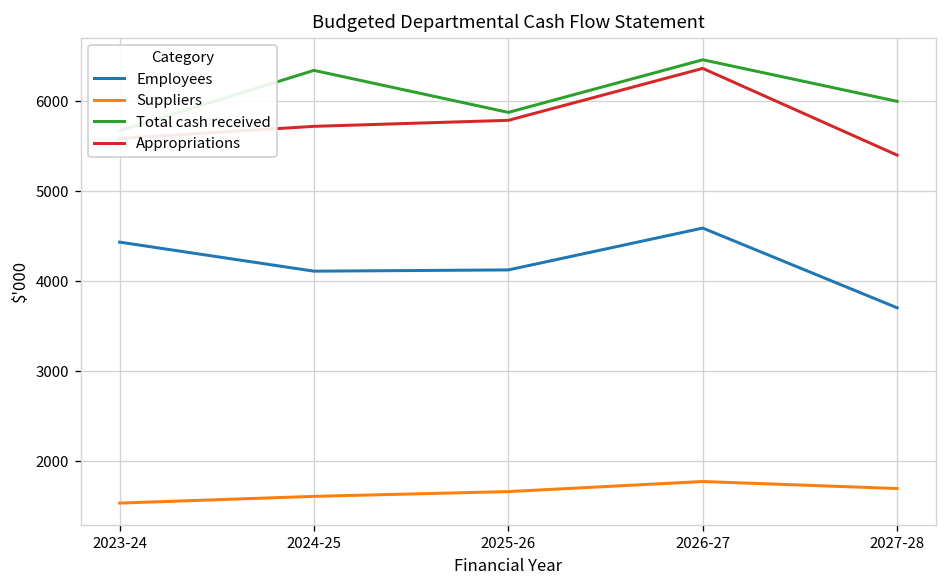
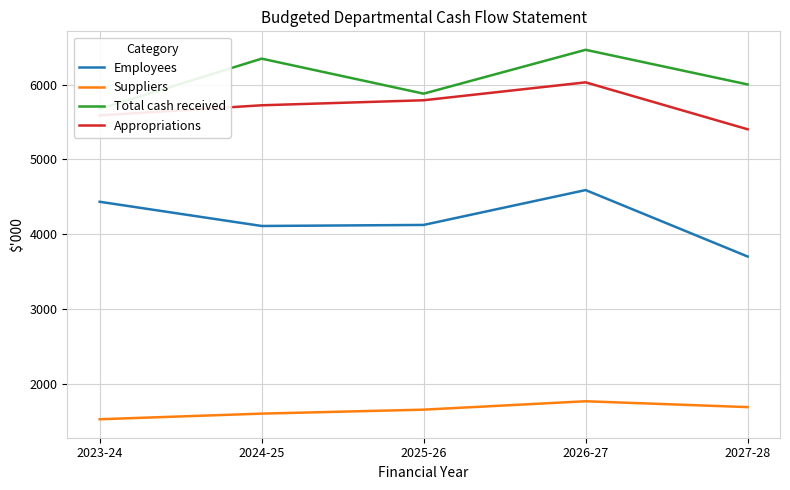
Appropriations, 2026-27: 6400 -> 6000
